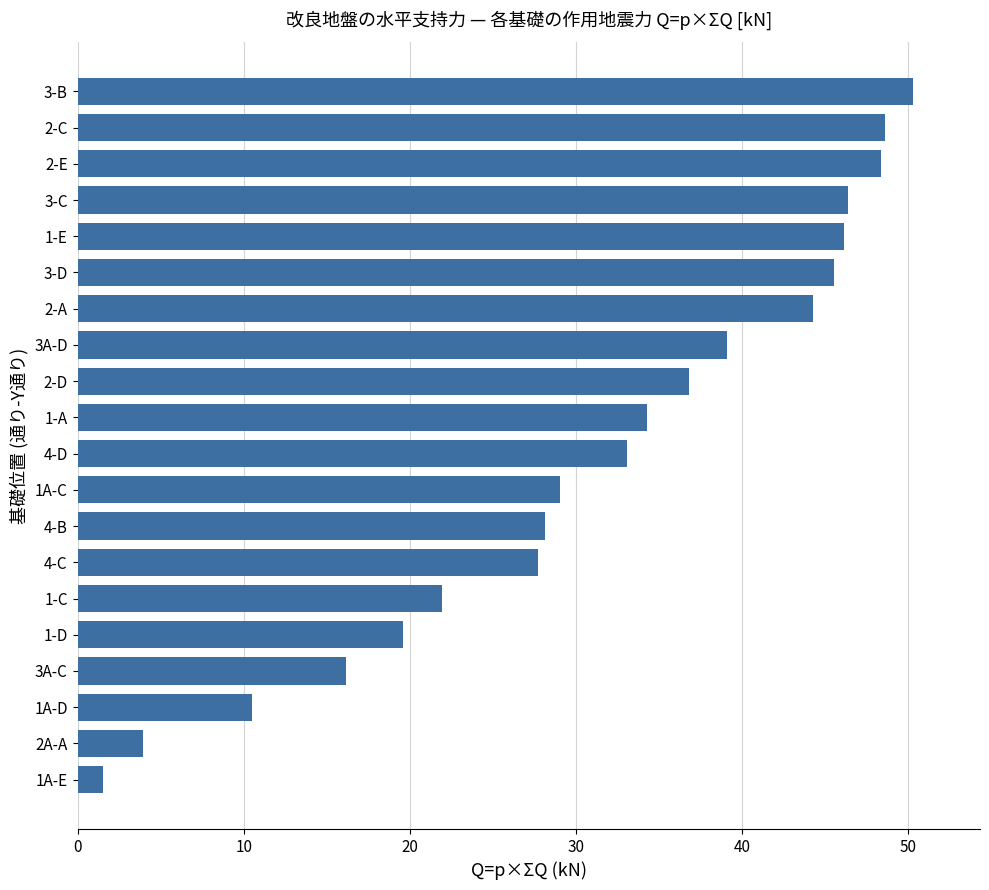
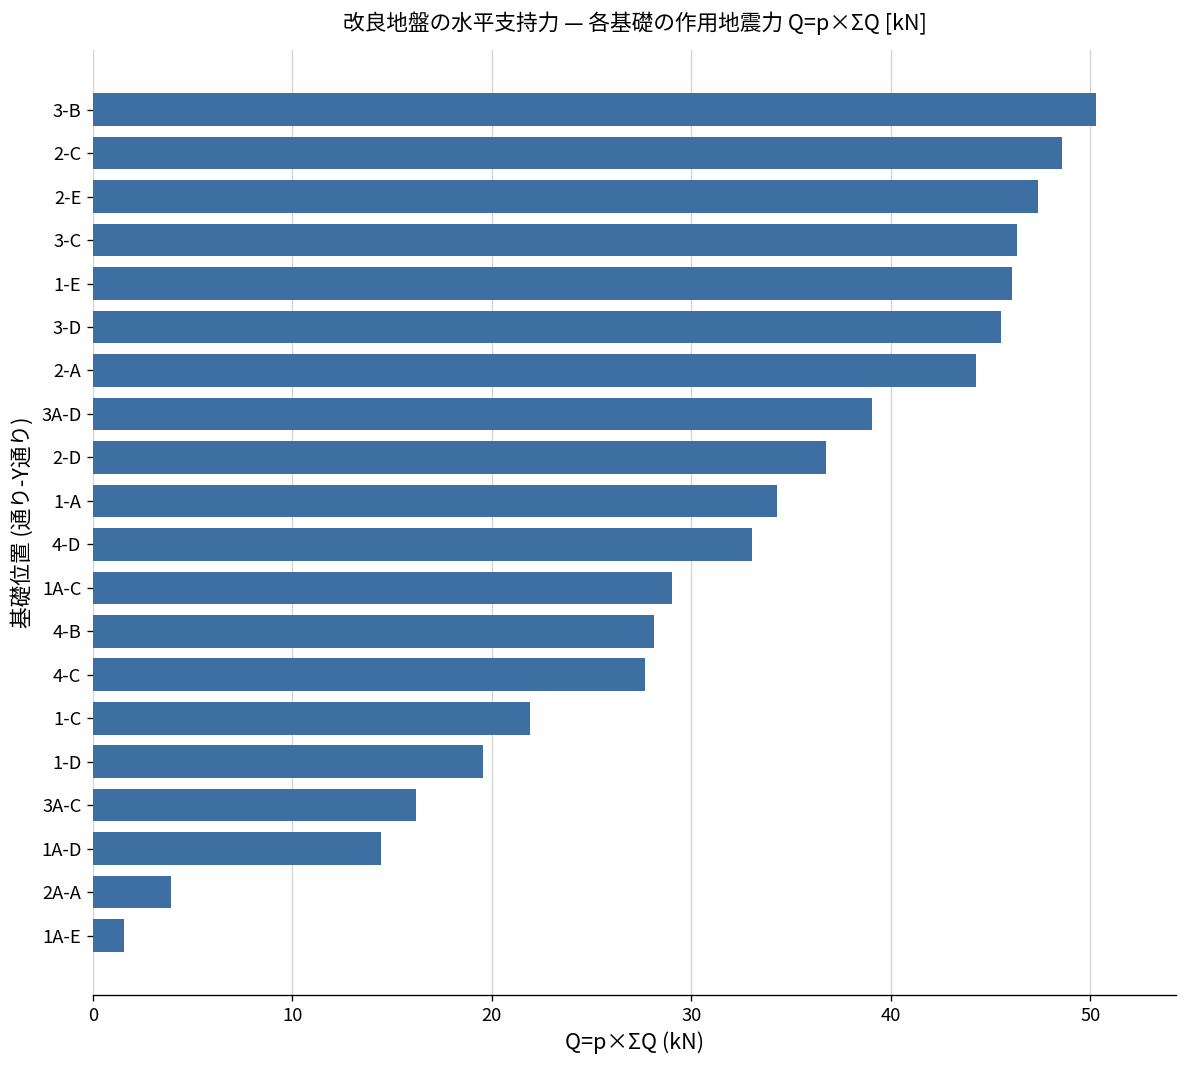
2-E: 48.3 -> 47.4
1A-D: 10.5 -> 14.4
